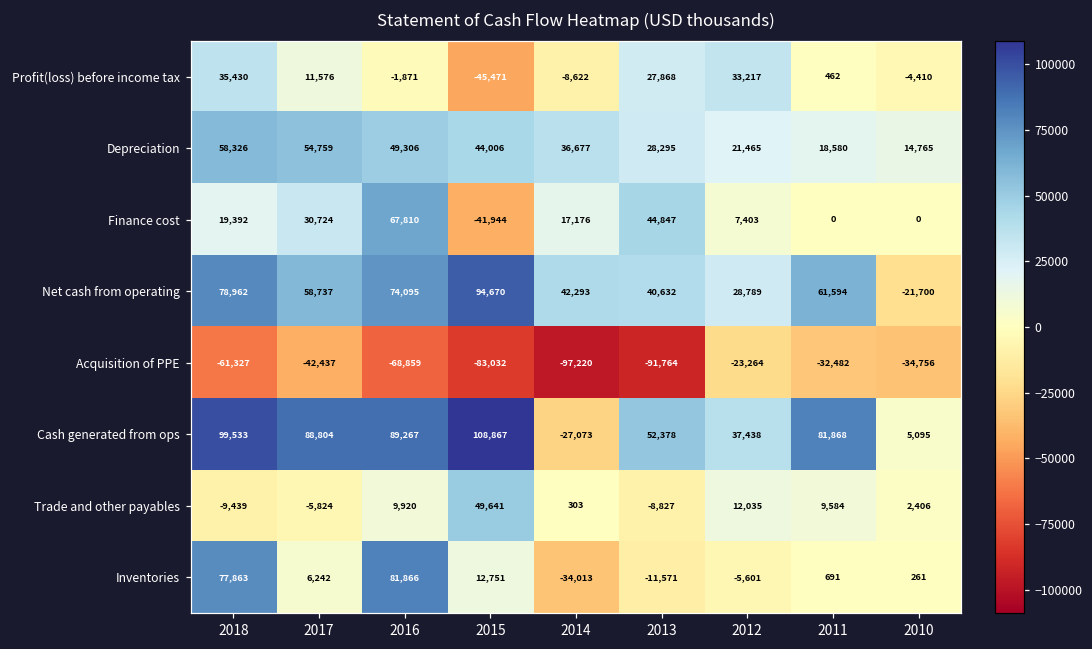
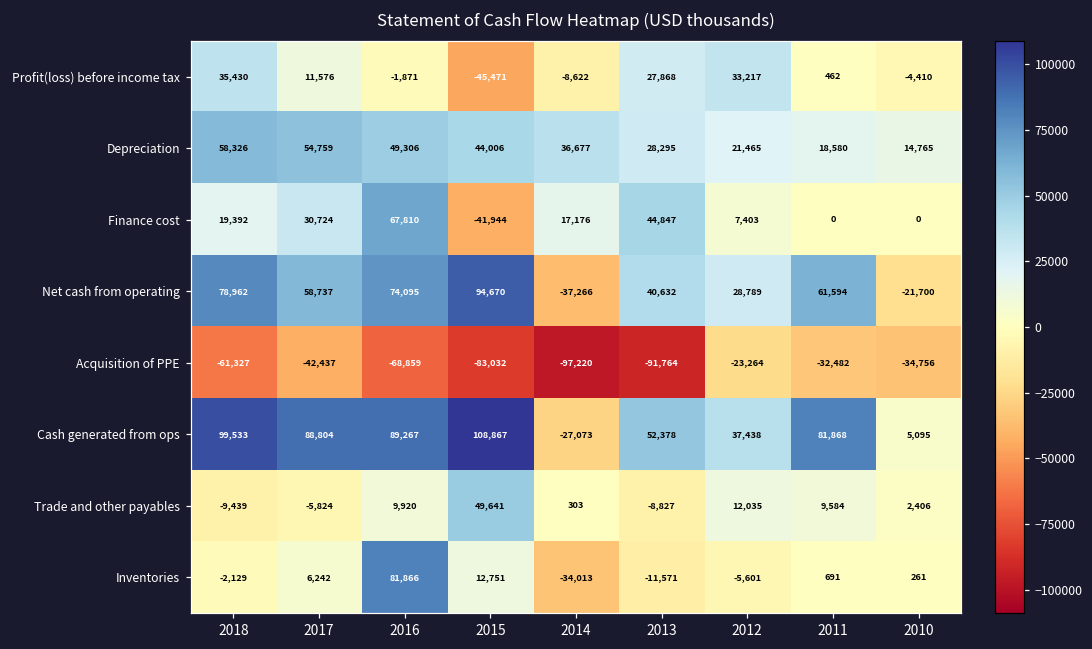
Net cash from operating, 2014: 42,293 -> -37,266
Inventories, 2018: 77,863 -> -2,129
